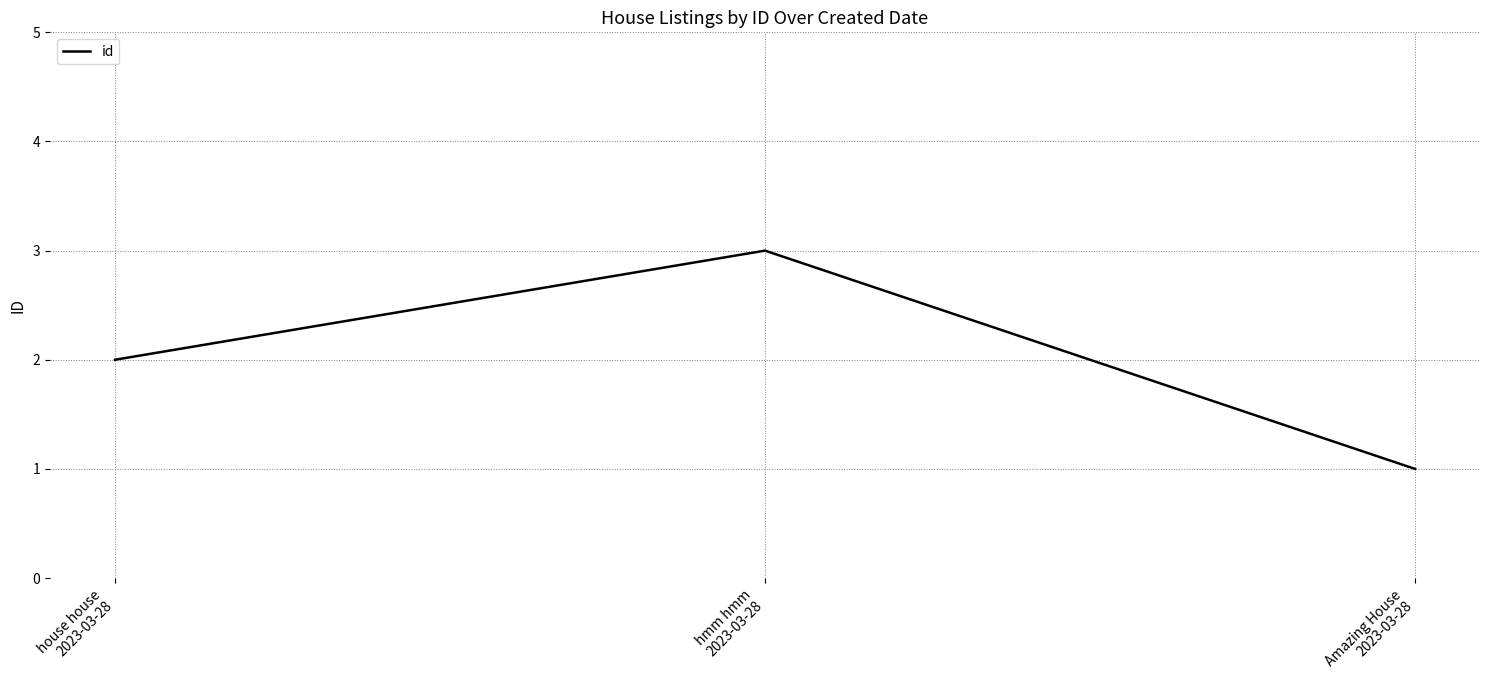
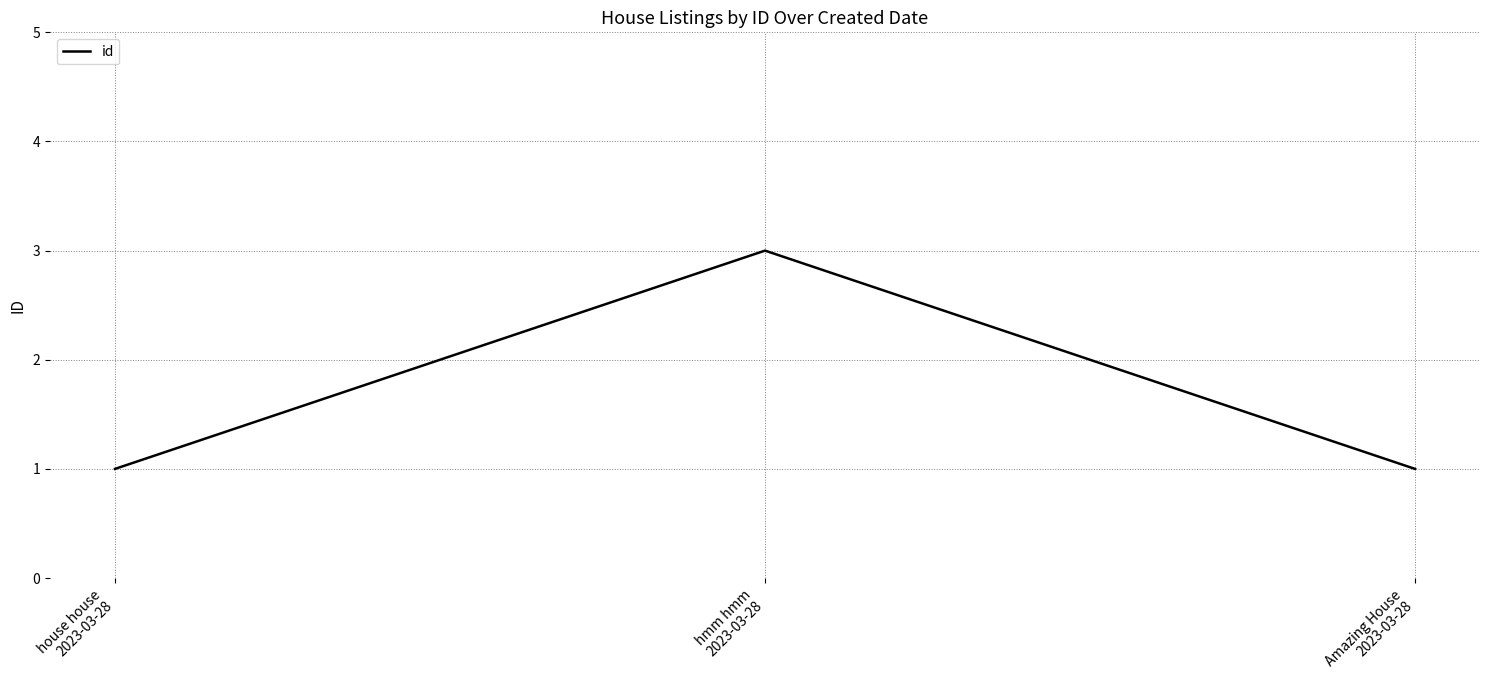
house house 2023-03-28: 2 -> 1
